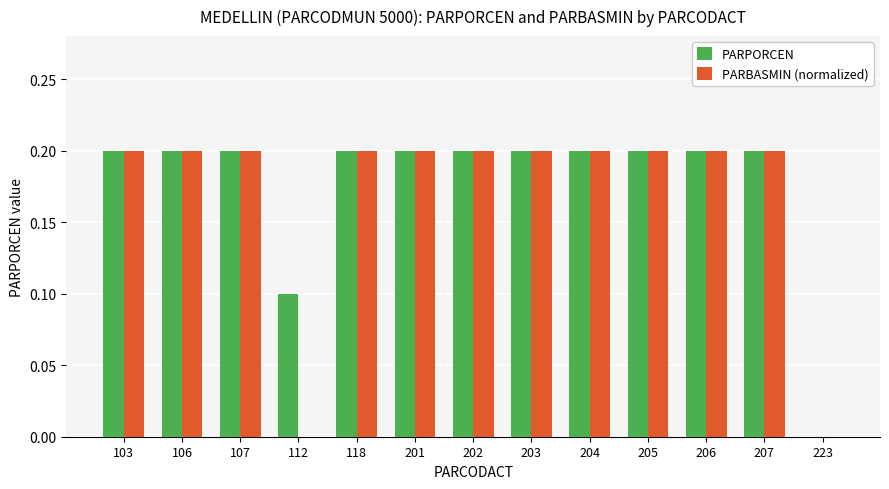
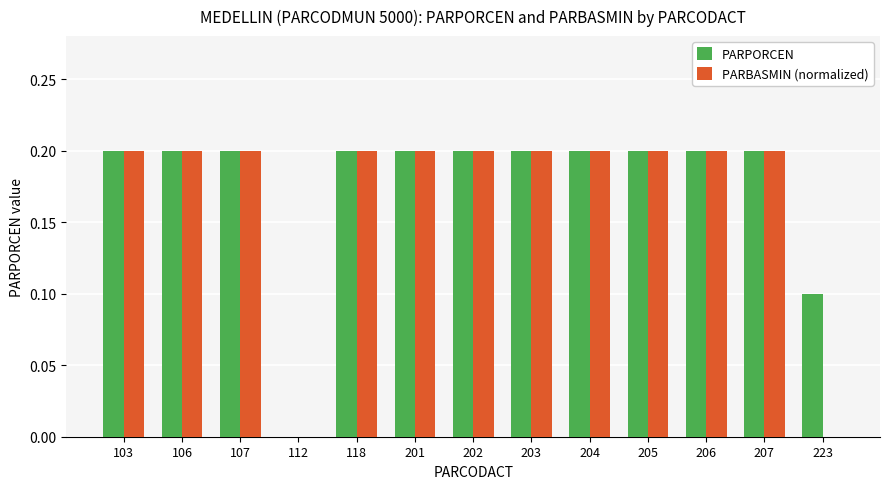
PARPORCEN, 112: 0.1 -> 0.0
PARPORCEN, 223: 0.0 -> 0.1
